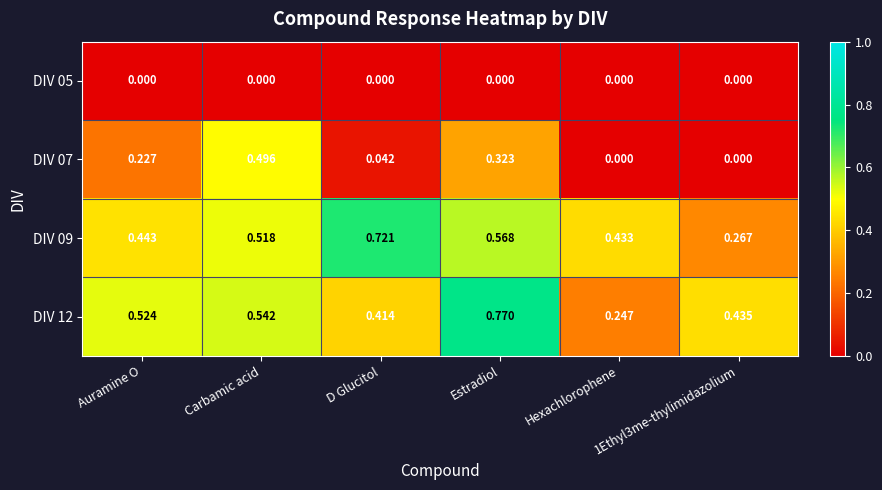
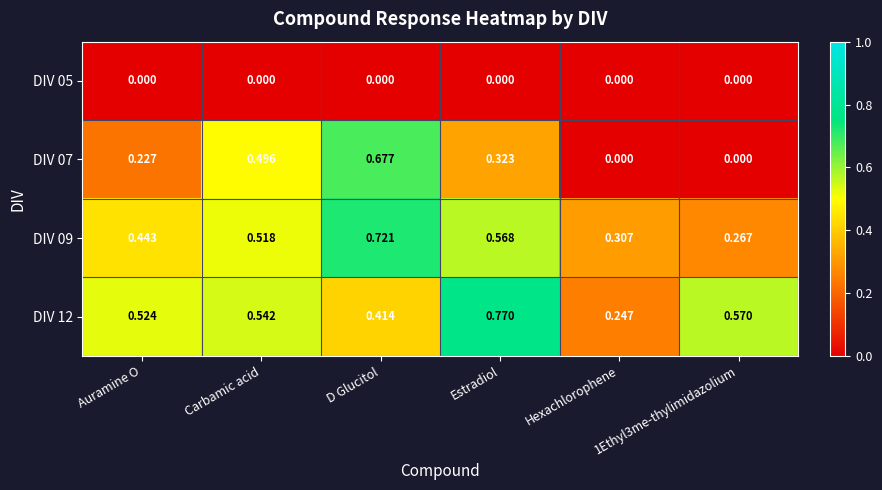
DIV 07, D Glucitol: 0.042 -> 0.677
DIV 09, Hexachlorophene: 0.433 -> 0.307
DIV 12, 1Ethyl3me-thylimidazolium: 0.435 -> 0.570
